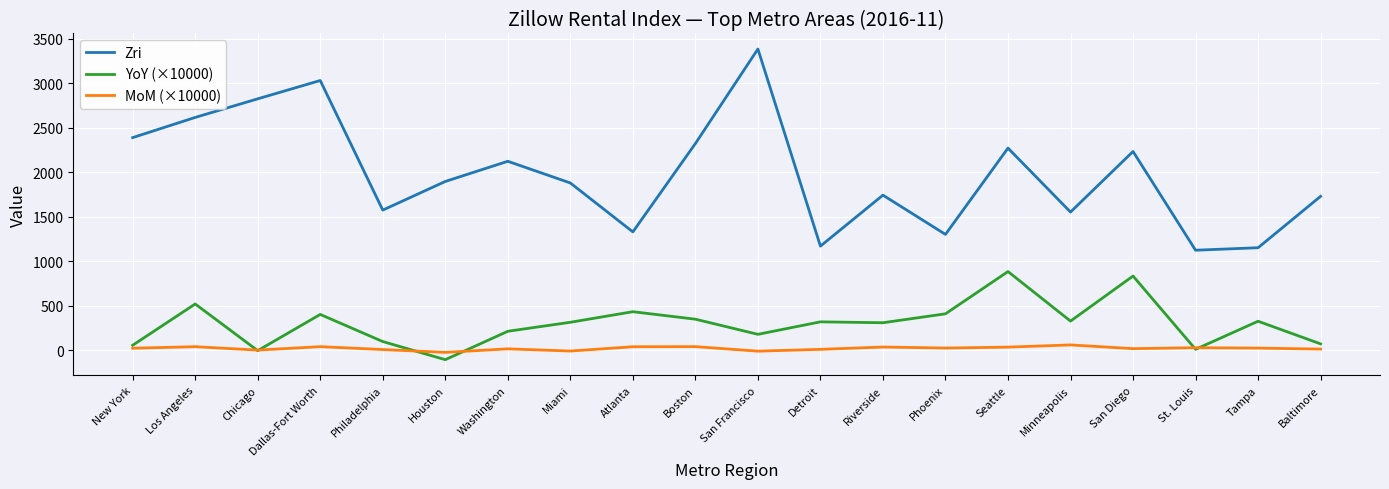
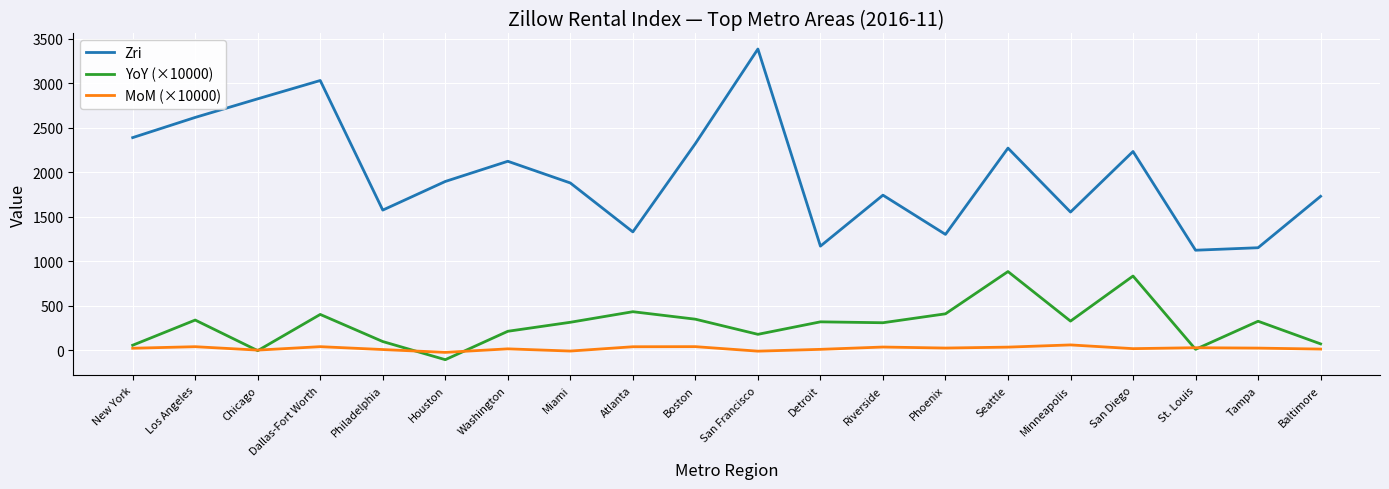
YoY (×10000), Los Angeles: 500 -> 300
